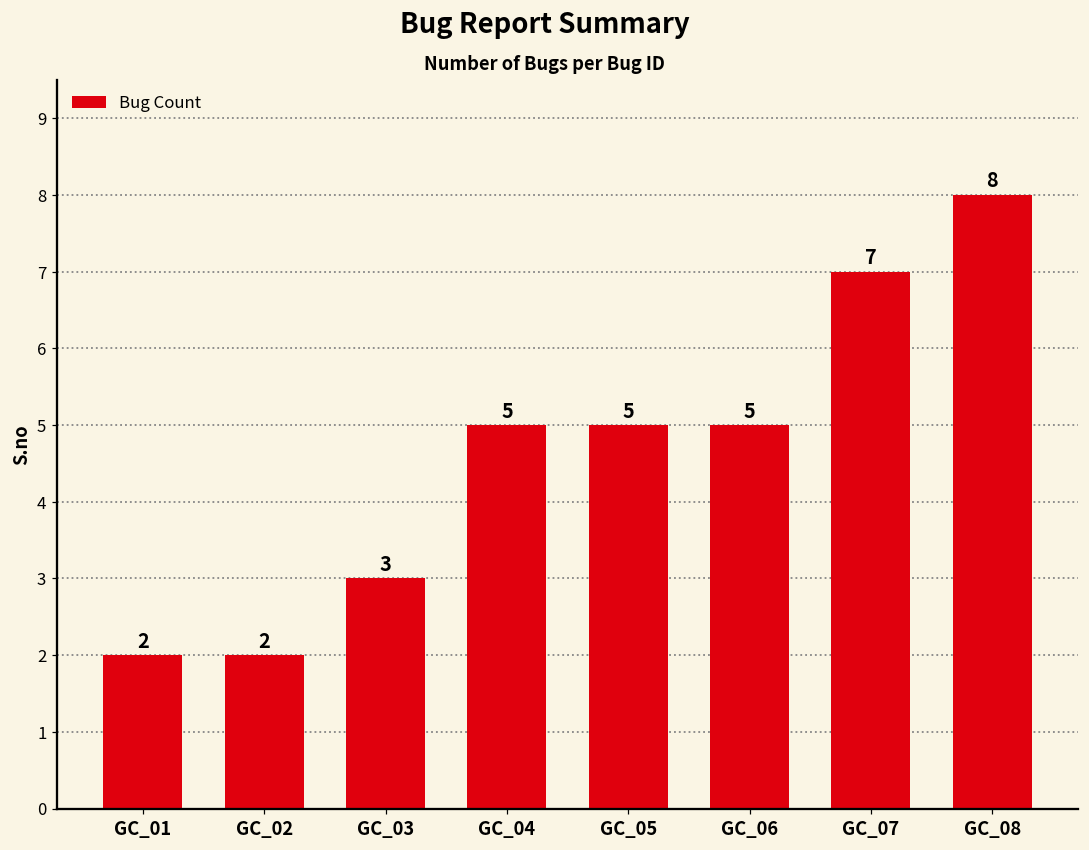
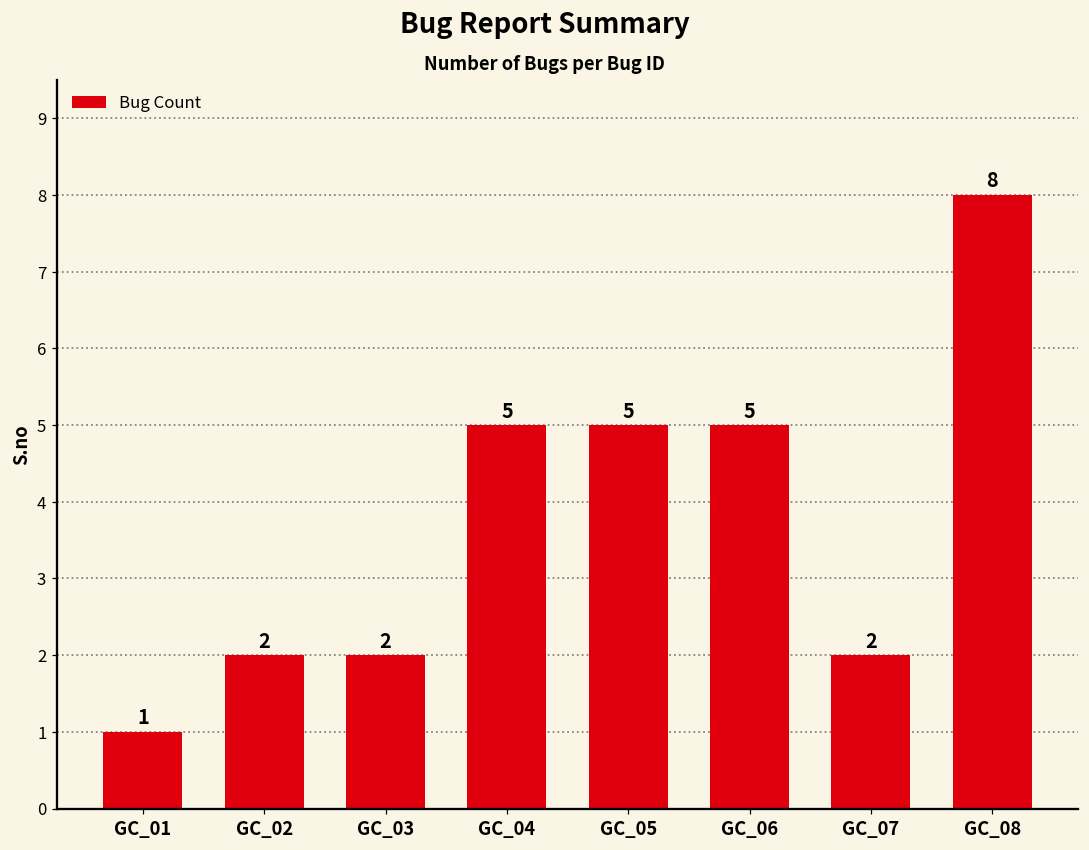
GC_01: 2 -> 1
GC_03: 3 -> 2
GC_07: 7 -> 2
